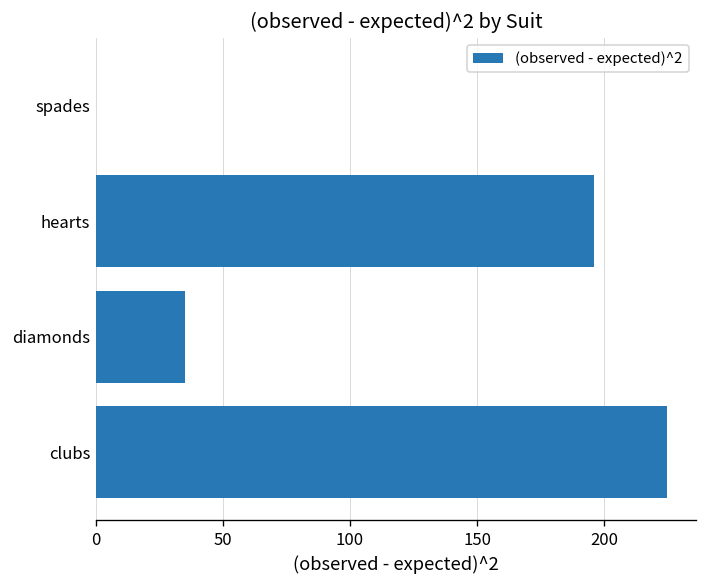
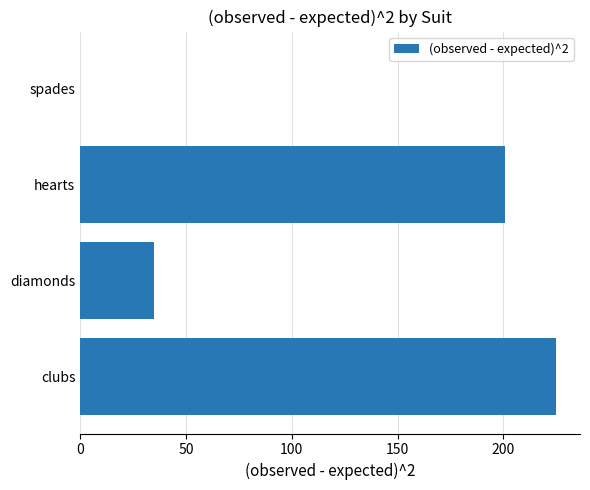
hearts: 196 -> 201
